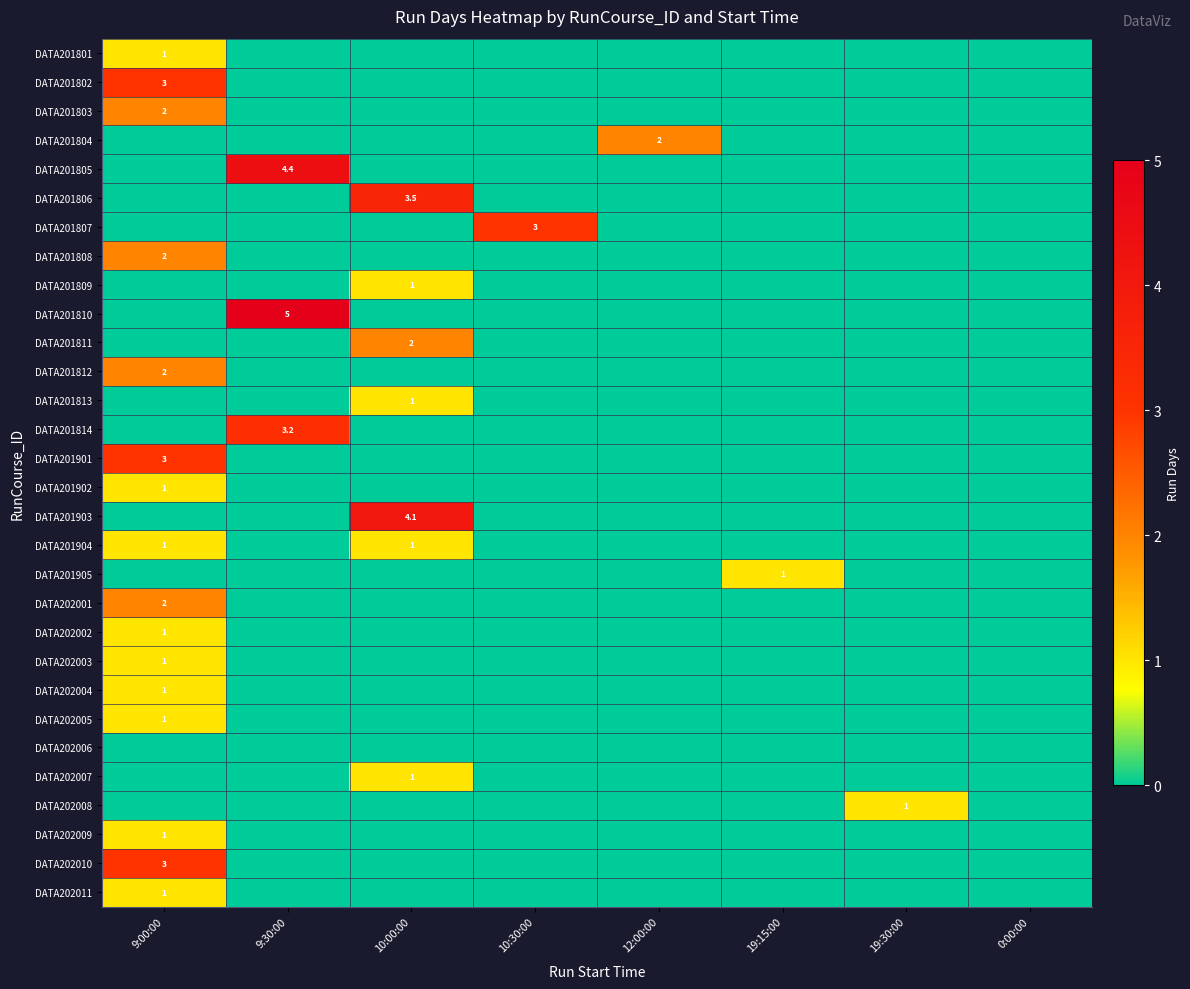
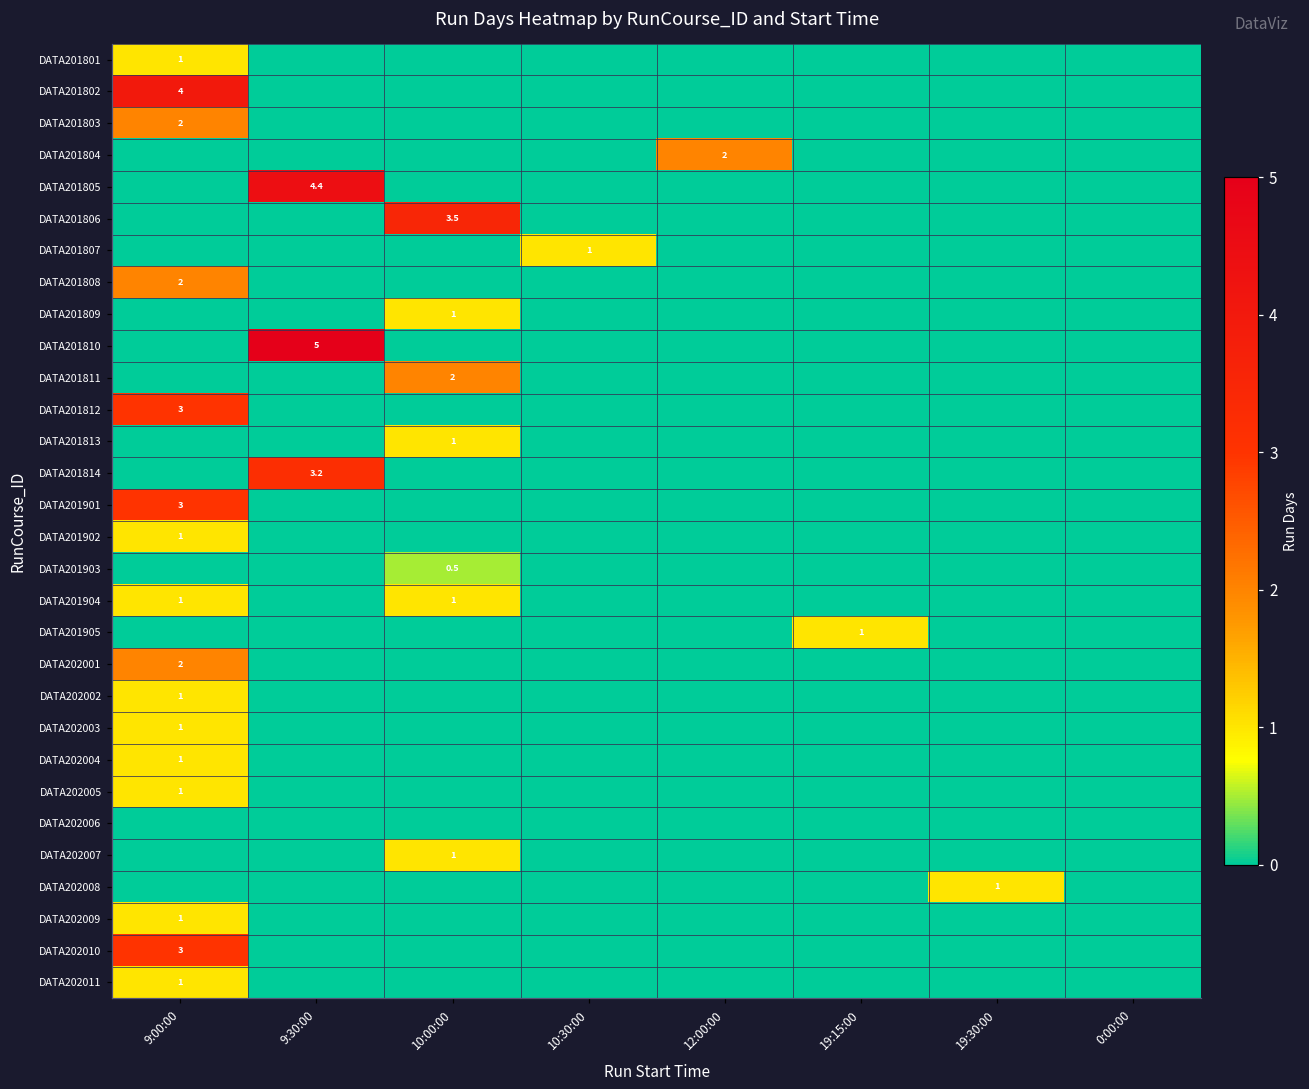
DATA201802, 9:00:00: 3 -> 4
DATA201807, 10:30:00: 3 -> 1
DATA201812, 9:00:00: 2 -> 3
DATA201903, 10:00:00: 4.1 -> 0.5
